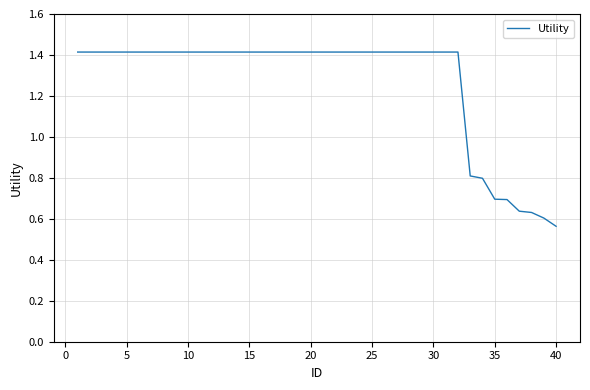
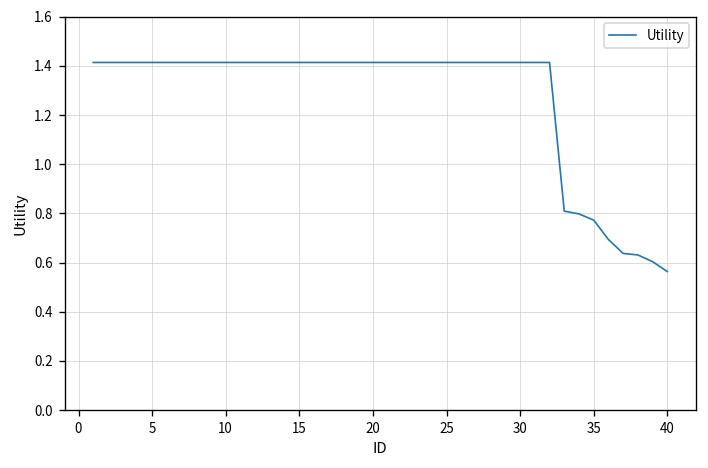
35: 0.70 -> 0.77
